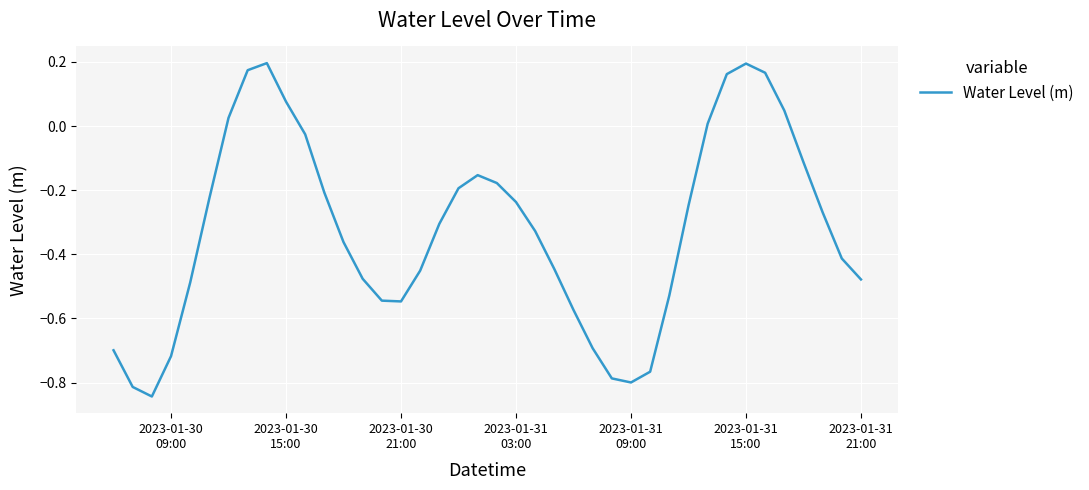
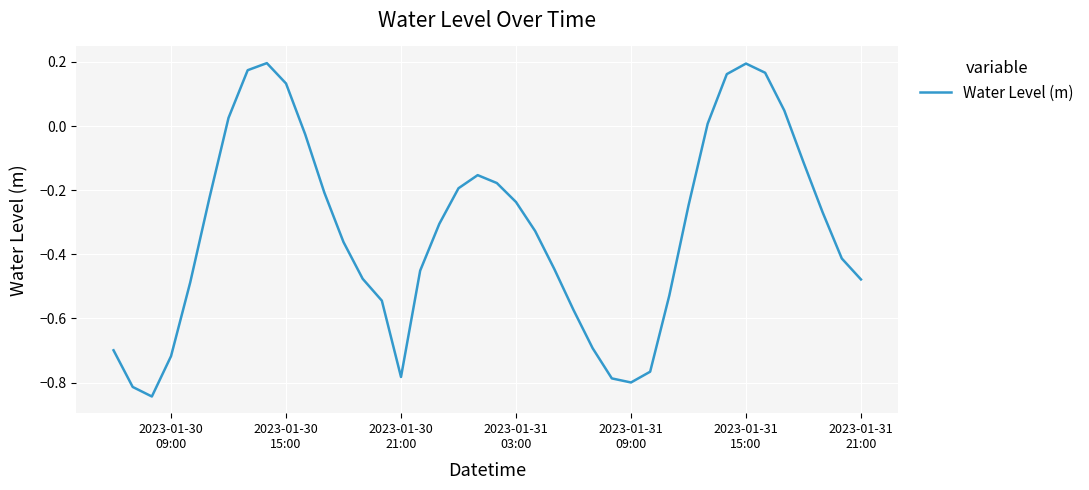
2023-01-30 15:00: 0.08 -> 0.13
2023-01-30 21:00: -0.55 -> -0.78
